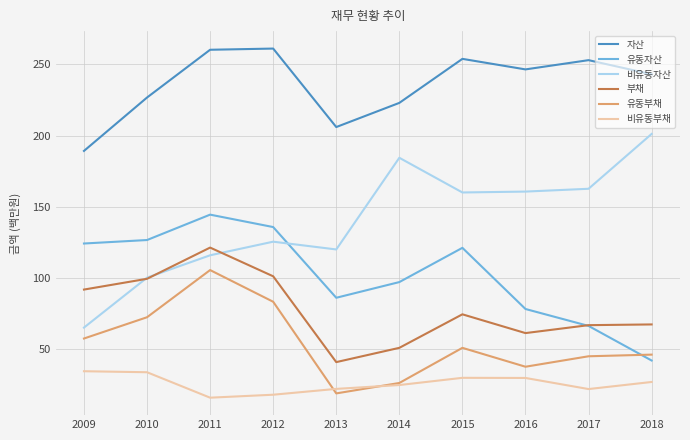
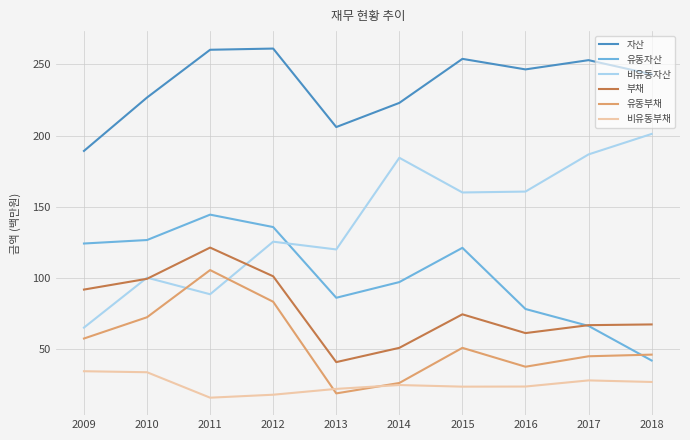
비유동자산, 2011: 116 -> 88
비유동부채, 2015: 30 -> 24
비유동부채, 2016: 30 -> 24
비유동자산, 2017: 163 -> 187
비유동부채, 2017: 22 -> 28
